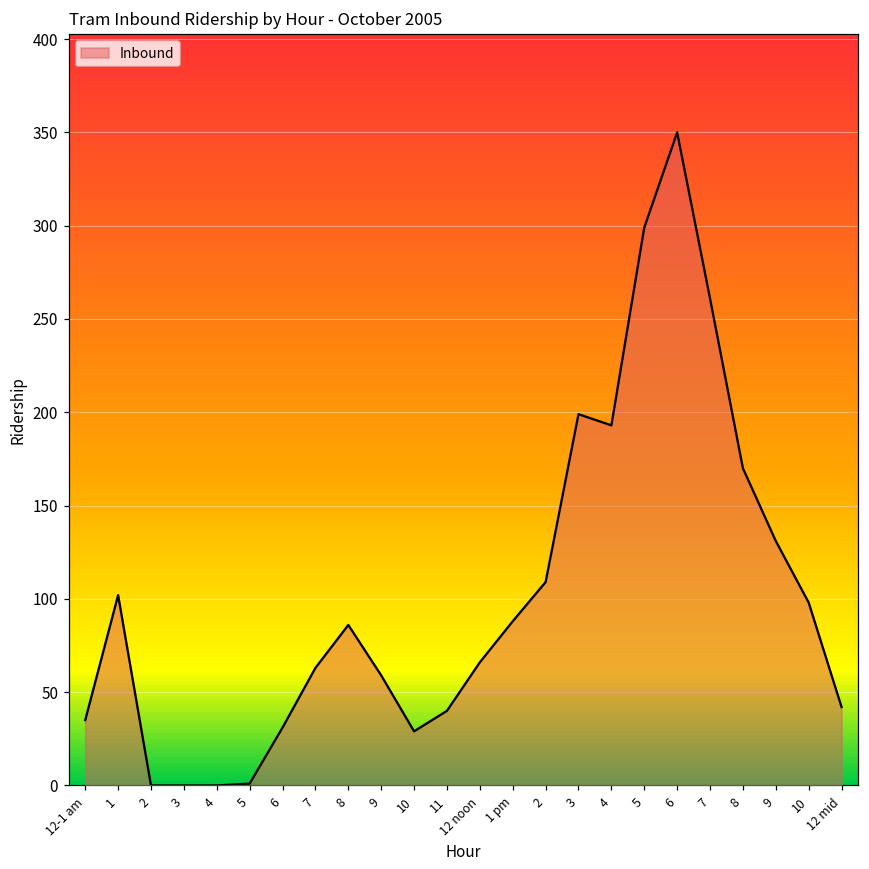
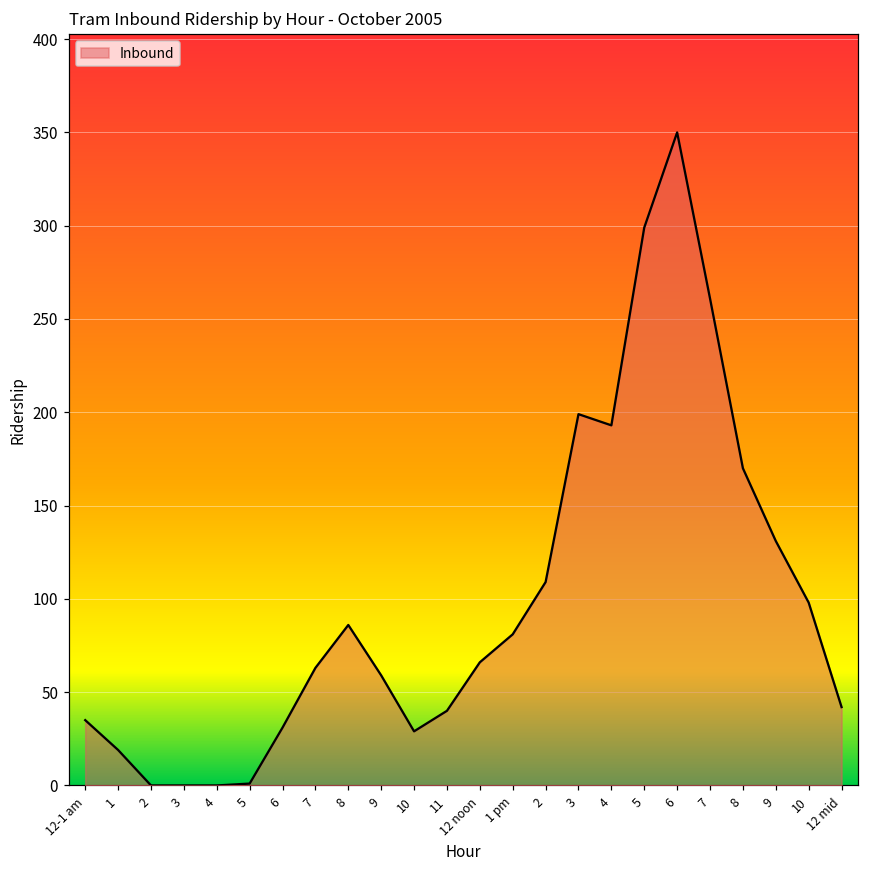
1: 102 -> 19
1 pm: 88 -> 81
